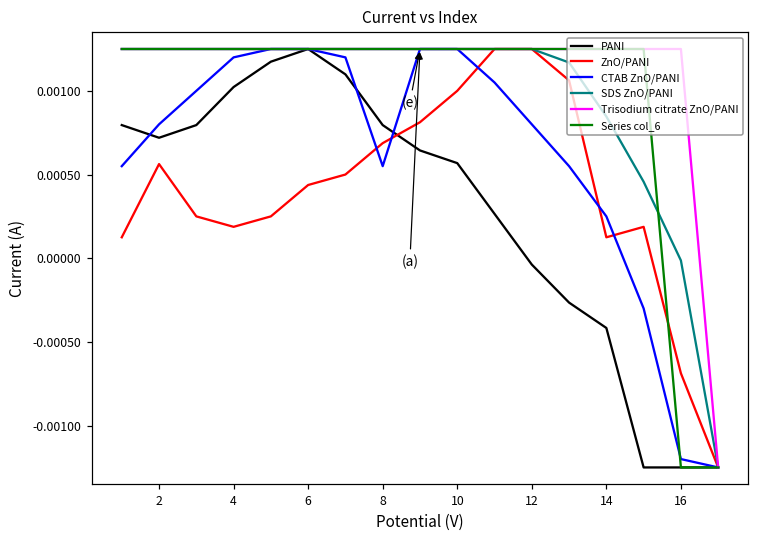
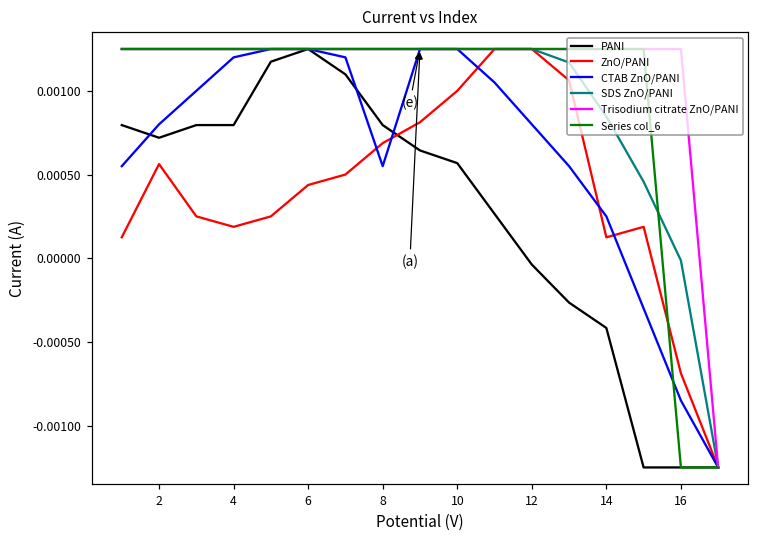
PANI, 4: 0.00102 -> 0.00080
CTAB ZnO/PANI, 16: -0.00120 -> -0.00085
